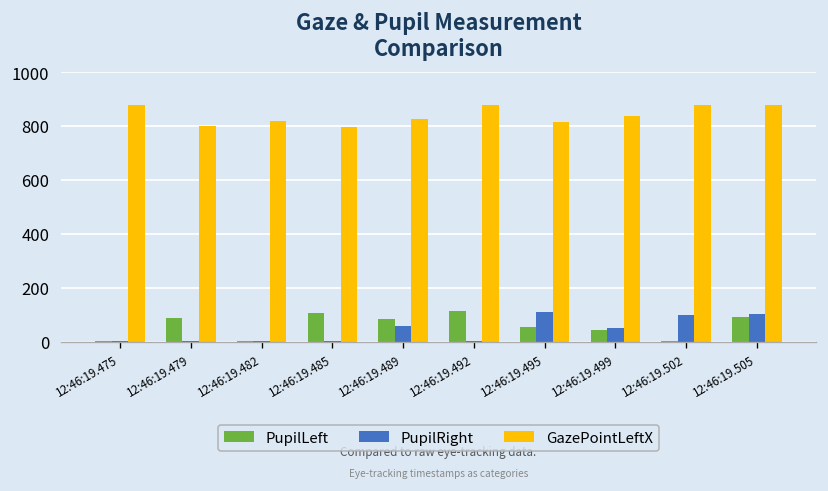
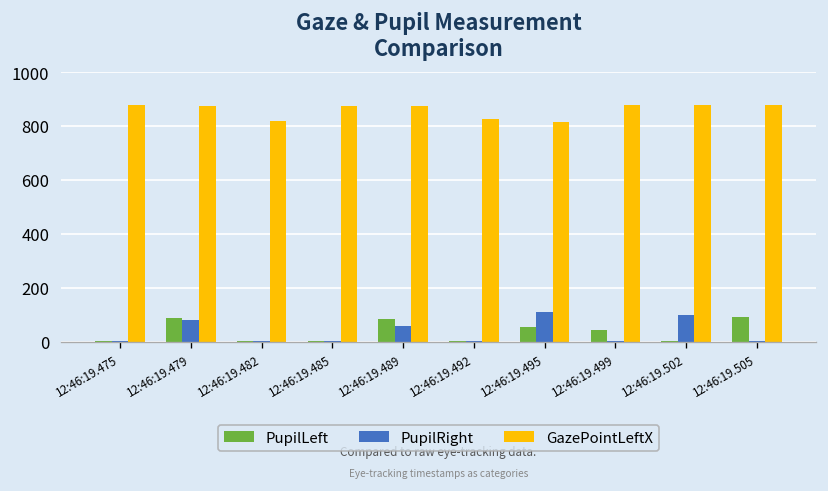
PupilRight, 12:46:19.479: 0 -> 80
GazePointLeftX, 12:46:19.479: 800 -> 880
PupilLeft, 12:46:19.485: 110 -> 0
GazePointLeftX, 12:46:19.485: 800 -> 880
GazePointLeftX, 12:46:19.489: 830 -> 880
PupilLeft, 12:46:19.492: 120 -> 0
GazePointLeftX, 12:46:19.492: 880 -> 830
PupilRight, 12:46:19.499: 50 -> 0
GazePointLeftX, 12:46:19.499: 840 -> 880
PupilRight, 12:46:19.505: 100 -> 0
